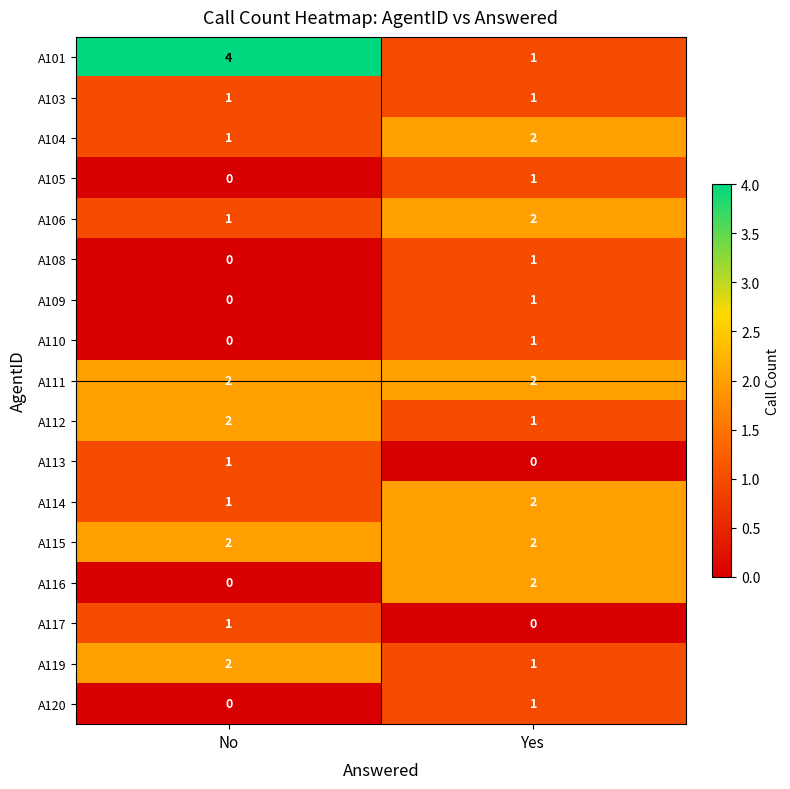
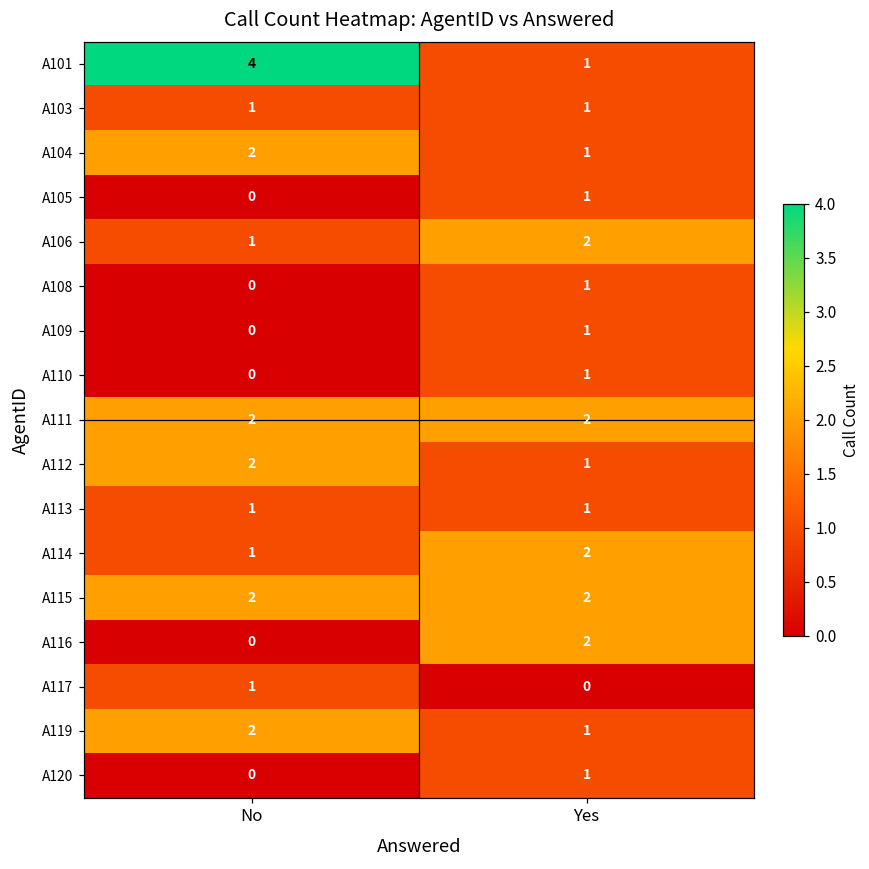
A104, No: 1 -> 2
A104, Yes: 2 -> 1
A113, Yes: 0 -> 1
